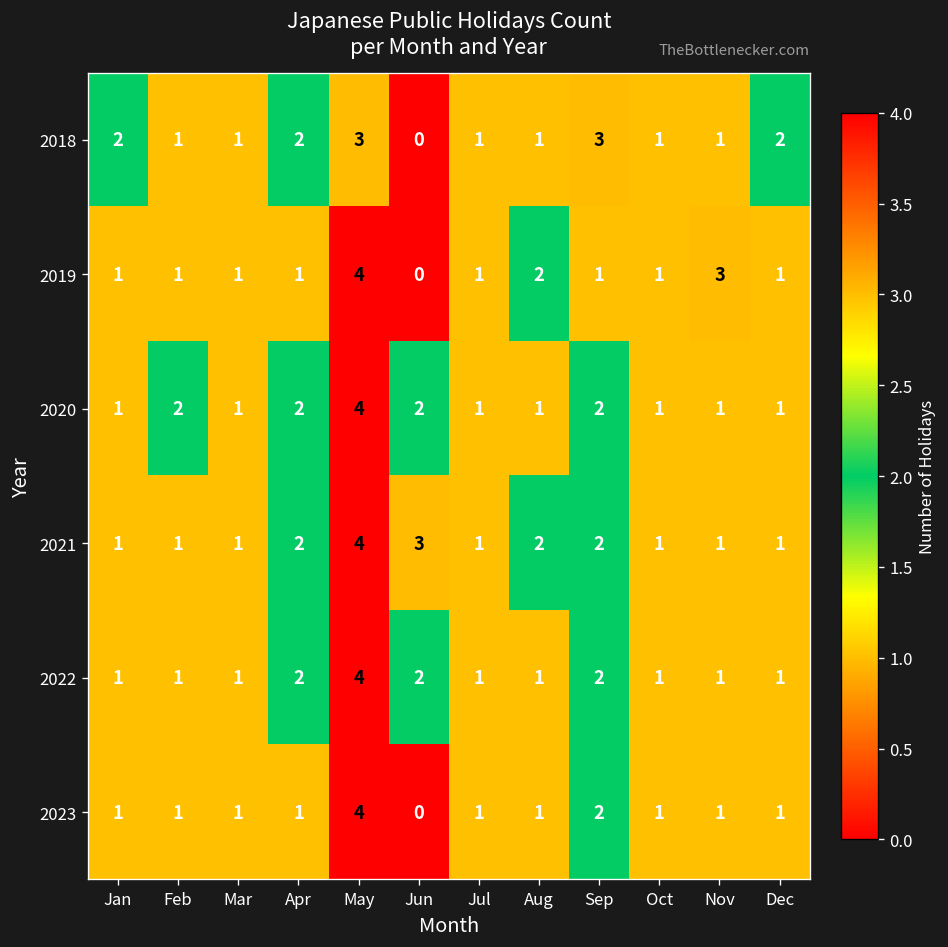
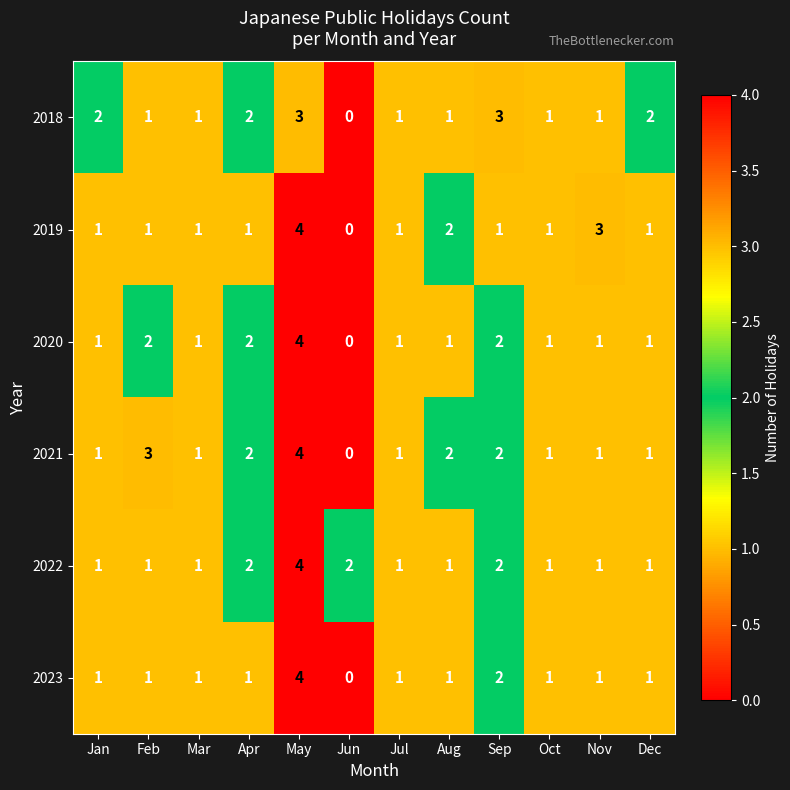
2020, Jun: 2 -> 0
2021, Feb: 1 -> 3
2021, Jun: 3 -> 0
